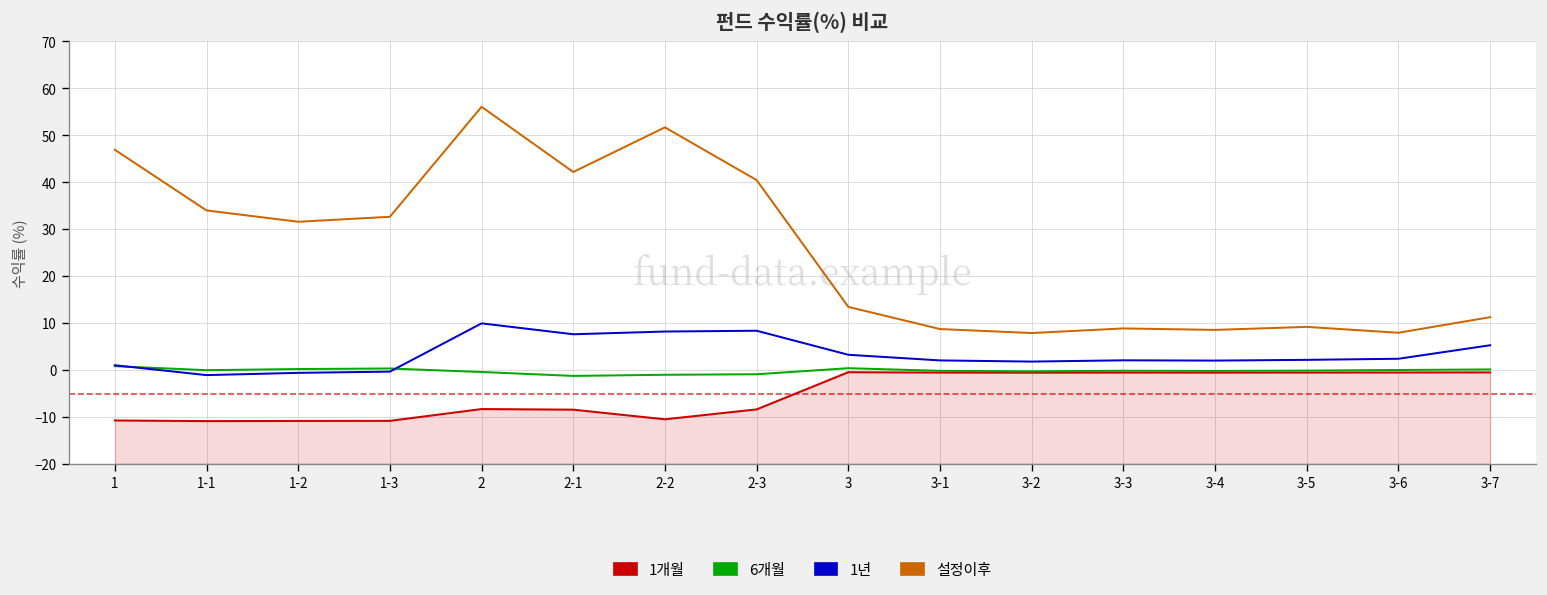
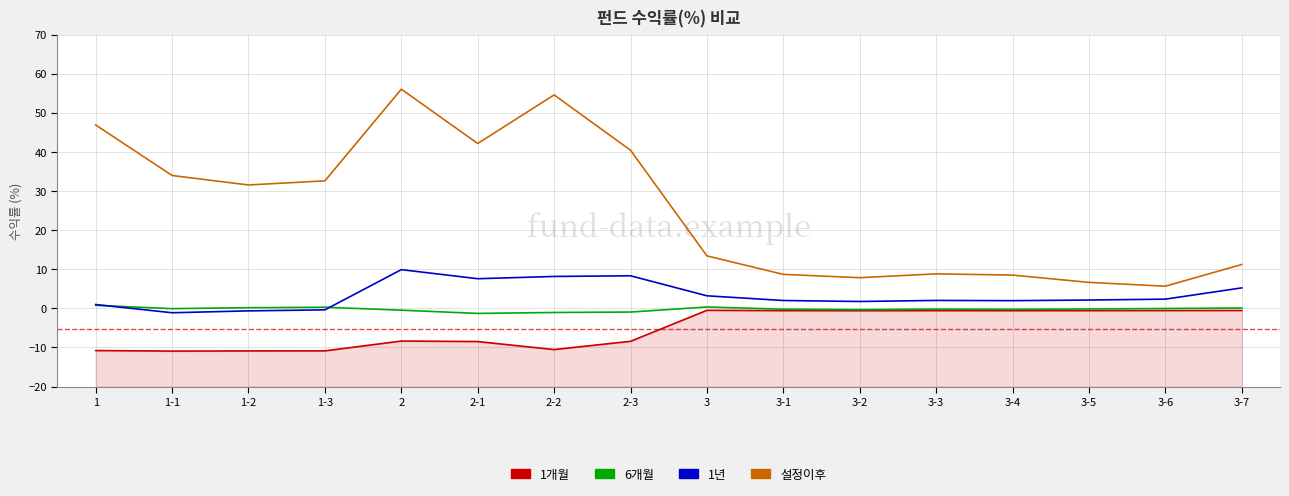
설정이후, 2-2: 52 -> 55
설정이후, 3-5: 9 -> 7
설정이후, 3-6: 8 -> 6
